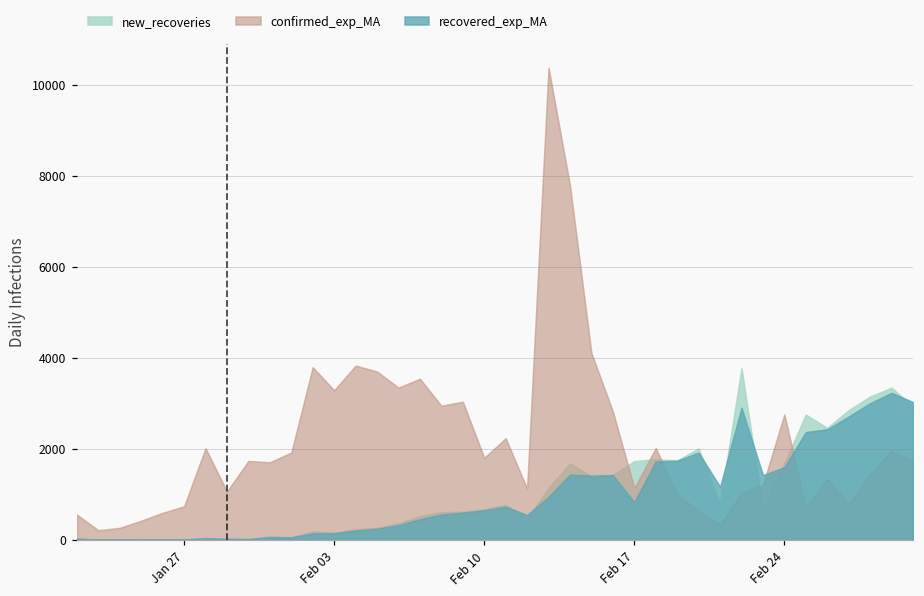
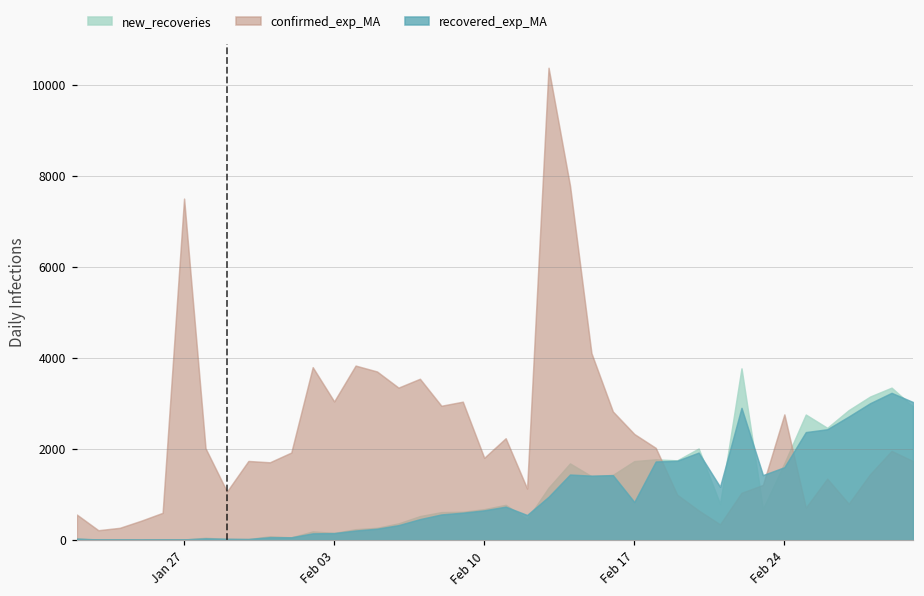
confirmed_exp_MA, Jan 27: 700 -> 7500
confirmed_exp_MA, Feb 03: 3300 -> 3000
confirmed_exp_MA, Feb 17: 1100 -> 2300
